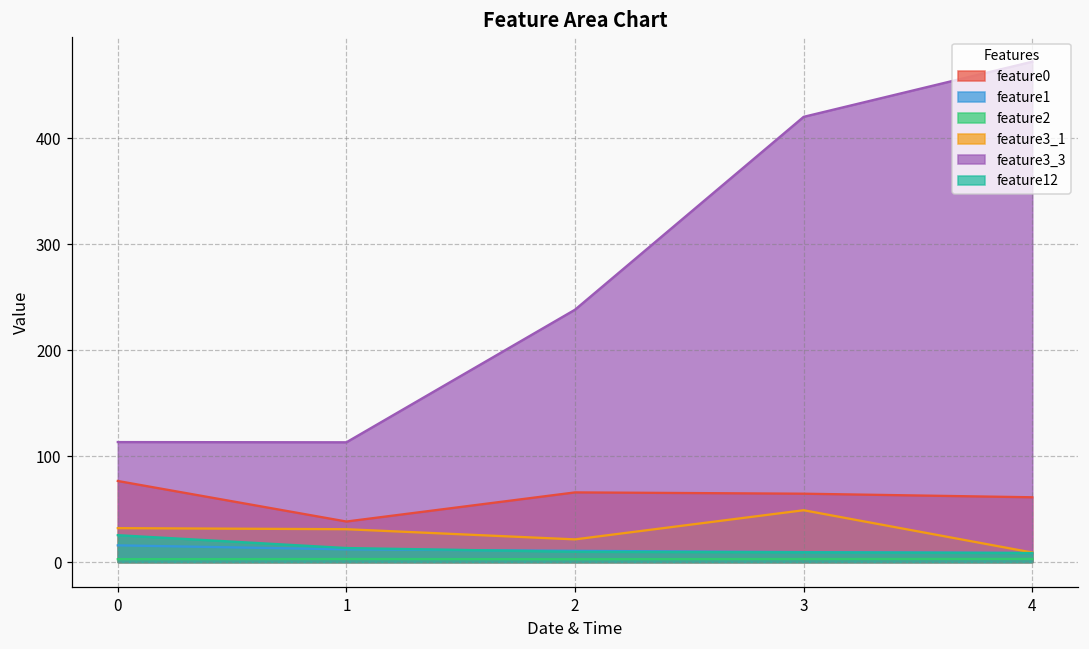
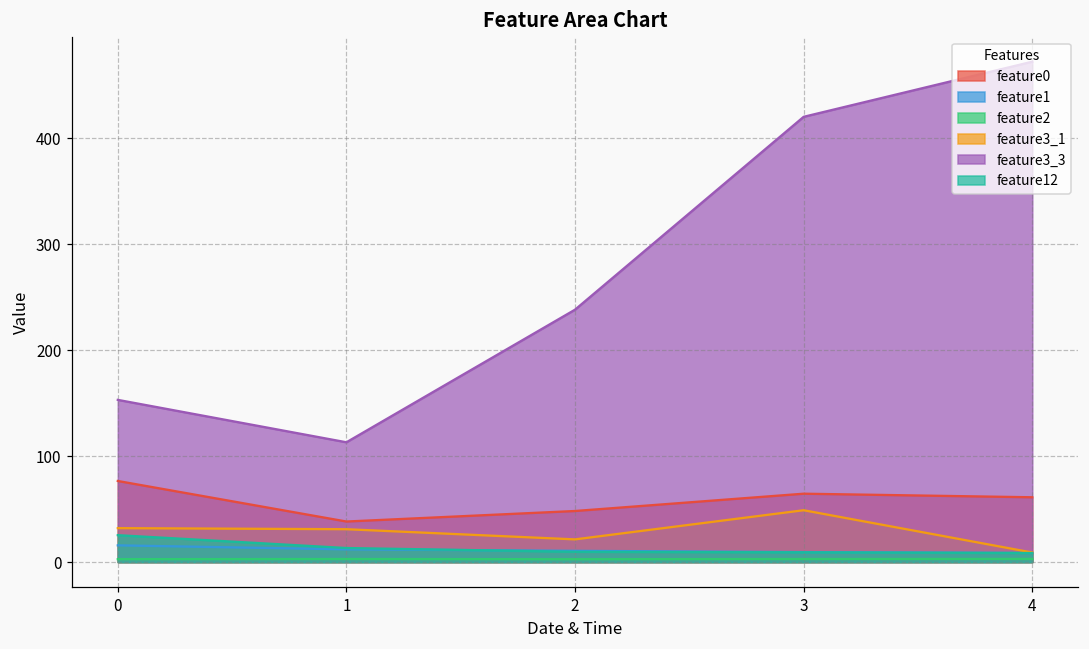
feature3_3, 0: 110 -> 150
feature0, 2: 70 -> 50
